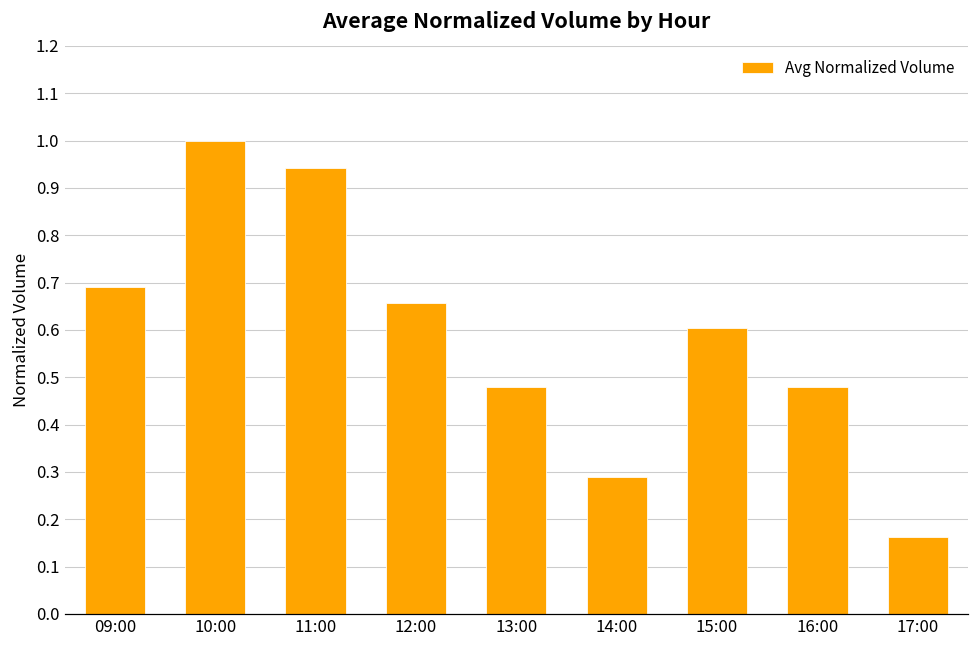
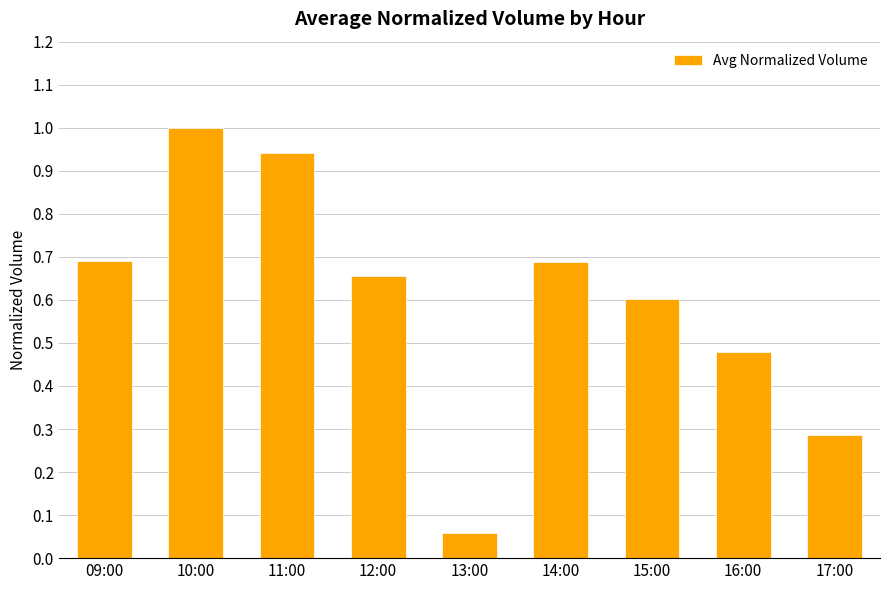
13:00: 0.48 -> 0.06
14:00: 0.29 -> 0.69
17:00: 0.16 -> 0.29
